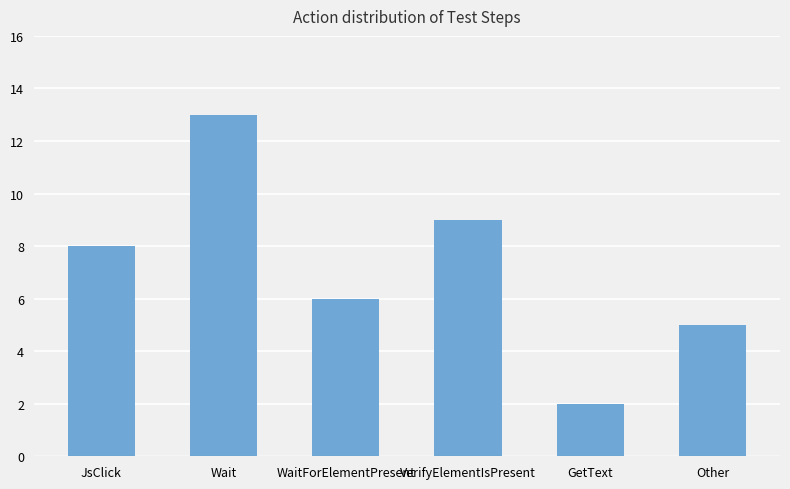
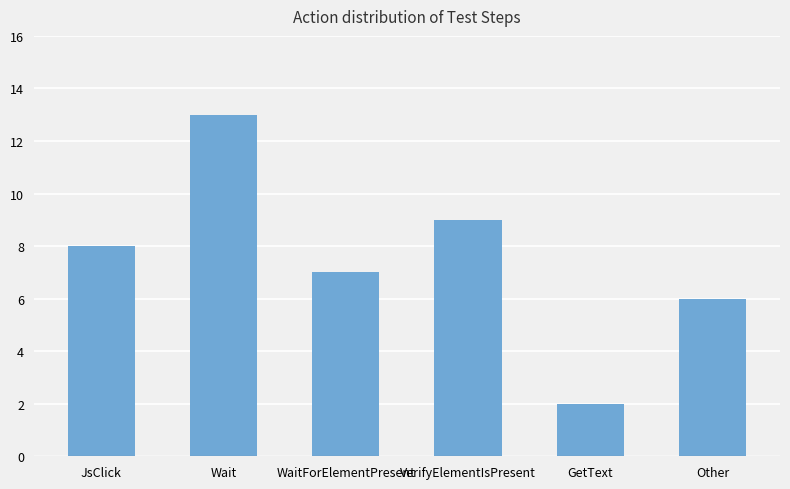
WaitForElementPresent: 6 -> 7
Other: 5 -> 6
